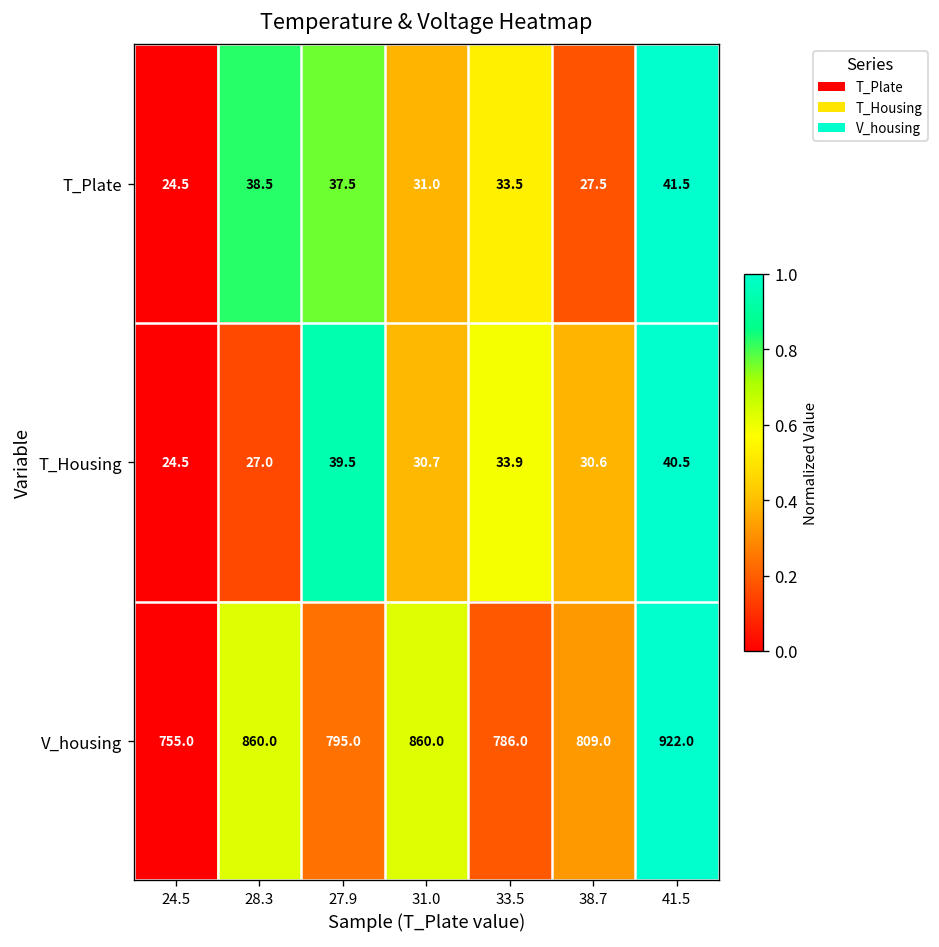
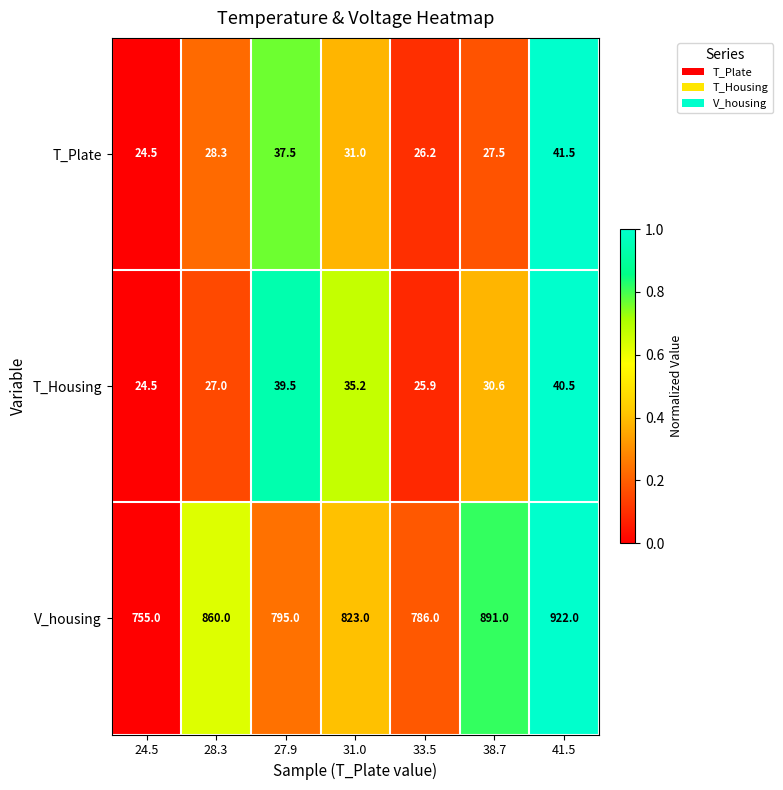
T_Plate, 28.3: 38.5 -> 28.3
T_Plate, 33.5: 33.5 -> 26.2
T_Housing, 31.0: 30.7 -> 35.2
T_Housing, 33.5: 33.9 -> 25.9
V_housing, 31.0: 860.0 -> 823.0
V_housing, 38.7: 809.0 -> 891.0
